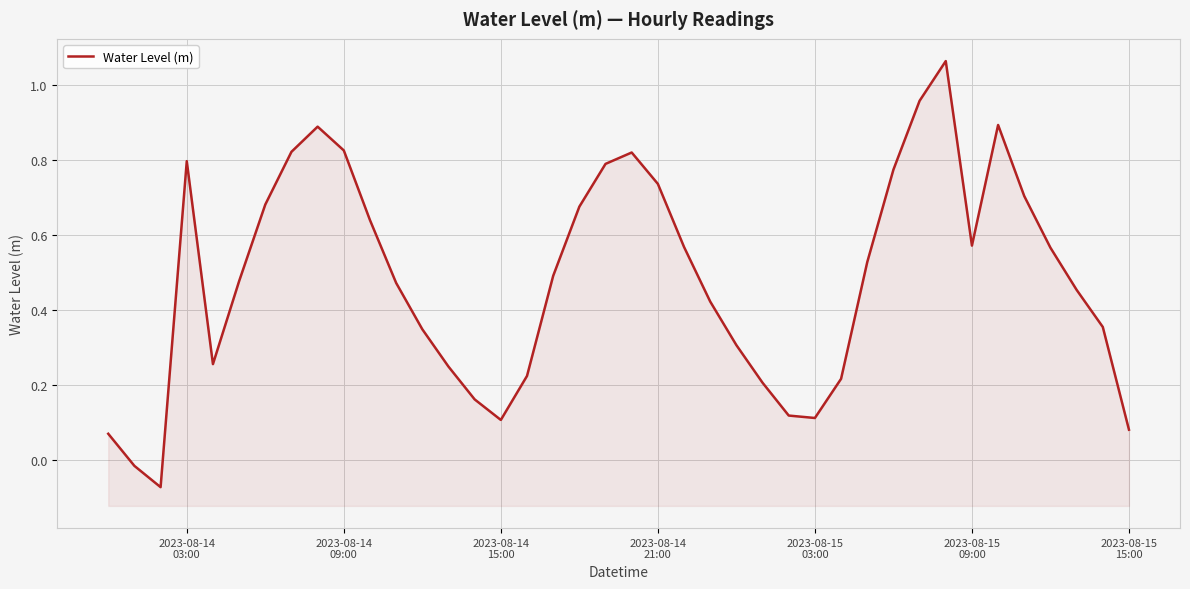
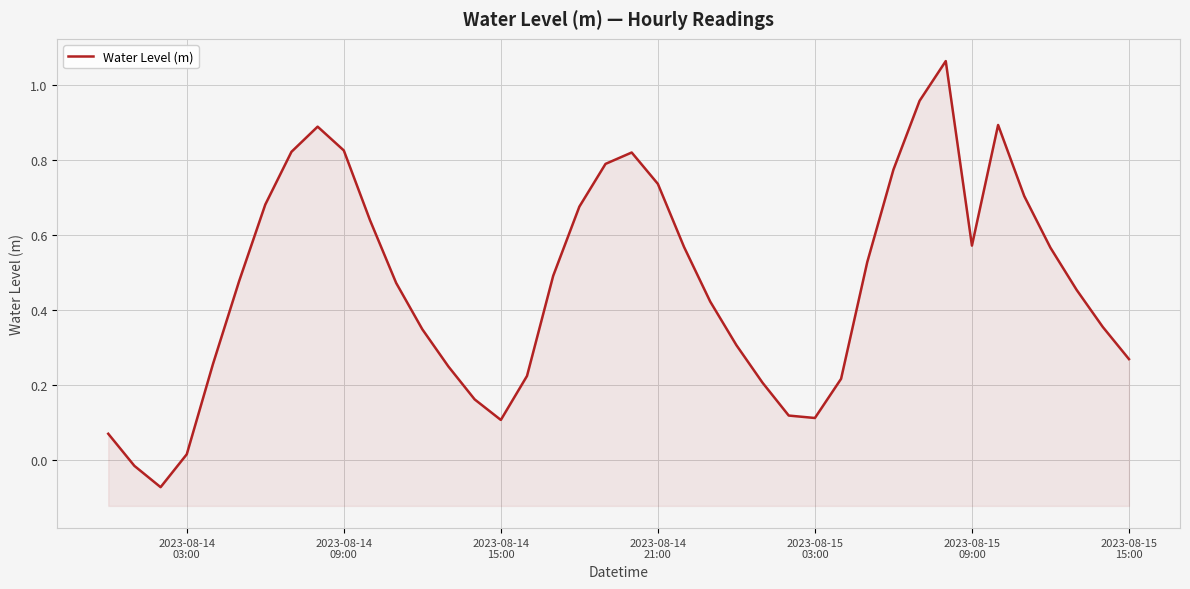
2023-08-14 03:00: 0.80 -> 0.01
2023-08-15 15:00: 0.08 -> 0.27
